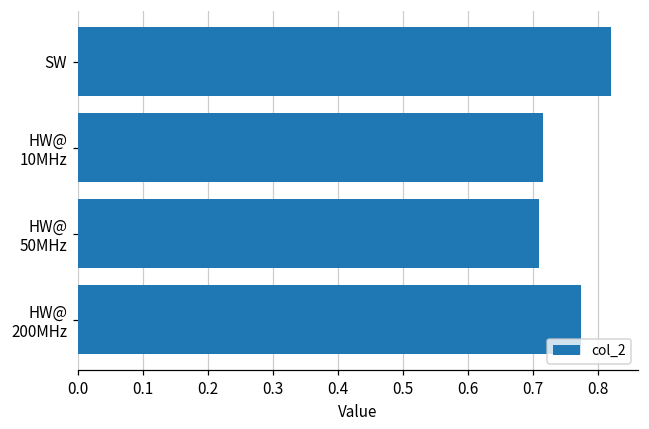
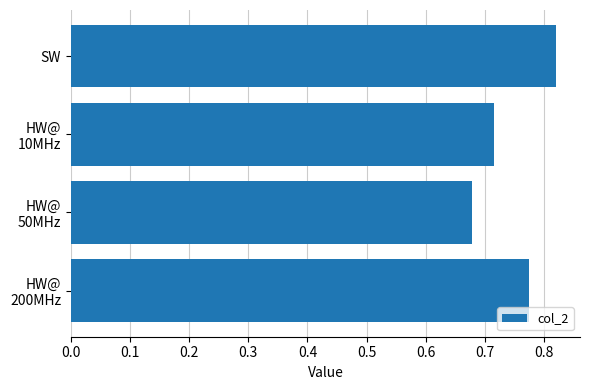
HW@ 50MHz: 0.71 -> 0.68
